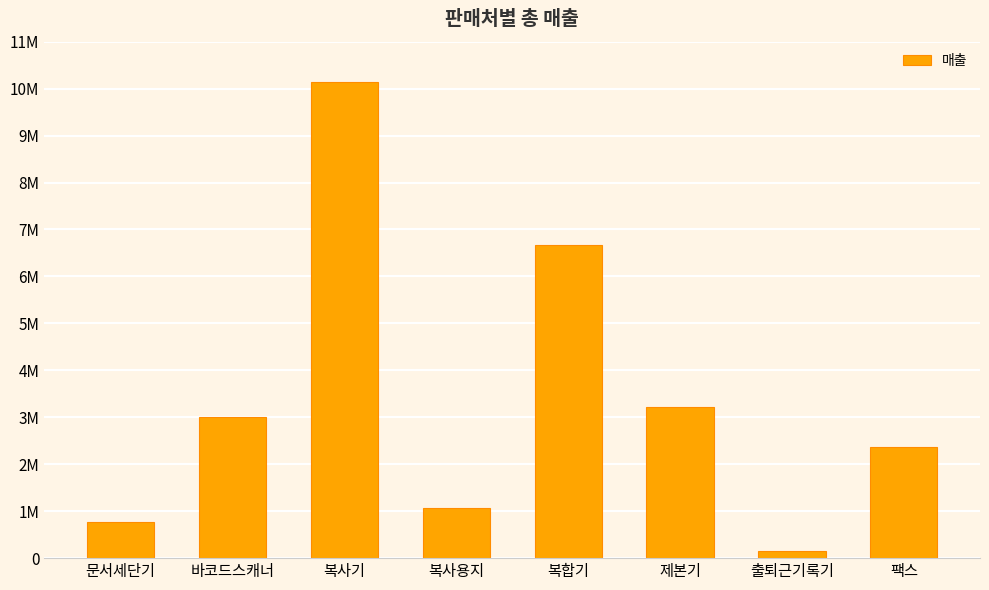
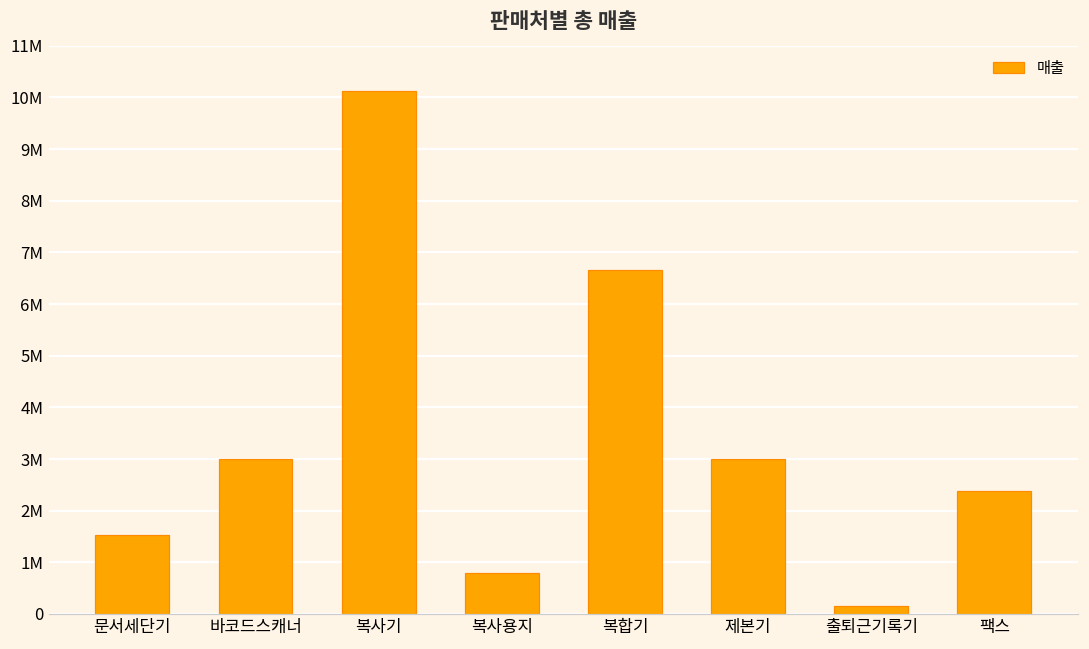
문서세단기: 800000 -> 1500000
복사용지: 1100000 -> 800000
제본기: 3200000 -> 3000000
